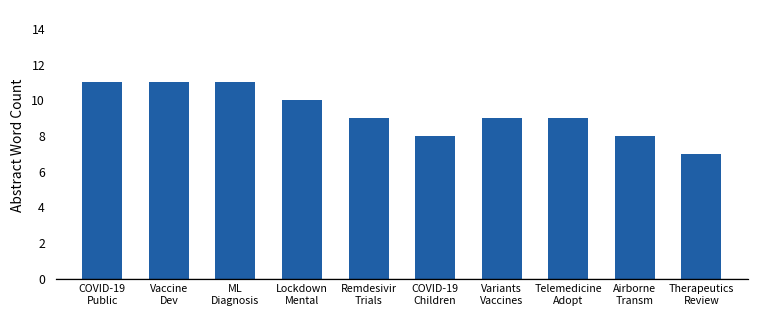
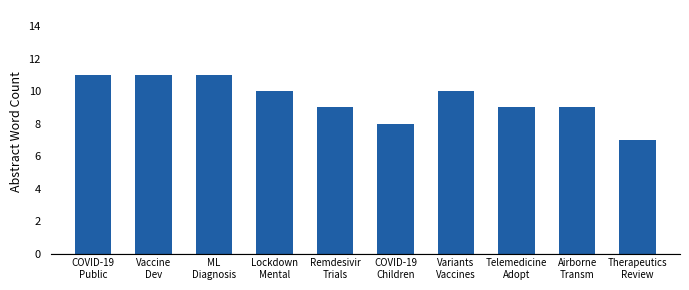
Variants Vaccines: 9 -> 10
Airborne Transm: 8 -> 9
